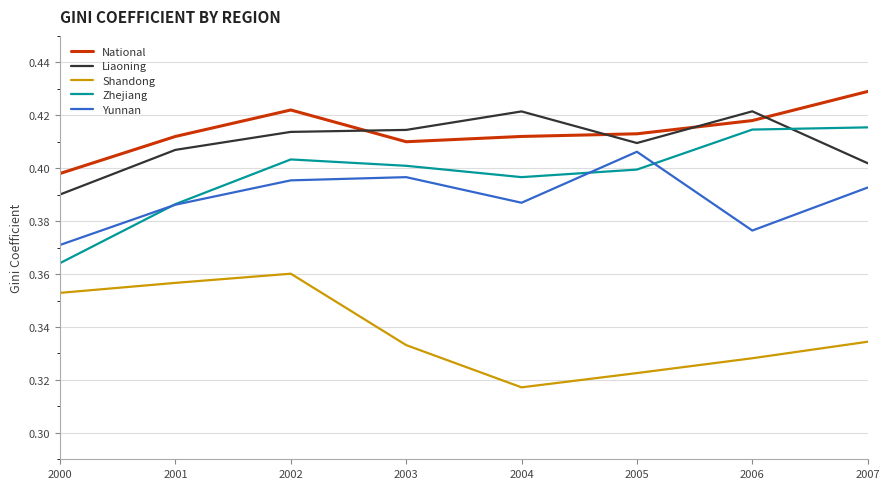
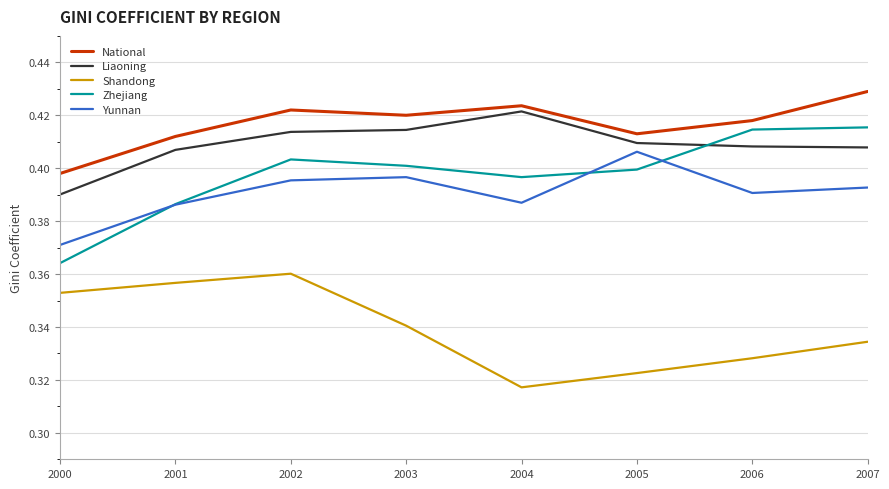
National, 2003: 0.41 -> 0.42
Shandong, 2003: 0.333 -> 0.340
National, 2004: 0.412 -> 0.424
Liaoning, 2006: 0.421 -> 0.408
Yunnan, 2006: 0.376 -> 0.391
Liaoning, 2007: 0.402 -> 0.408
